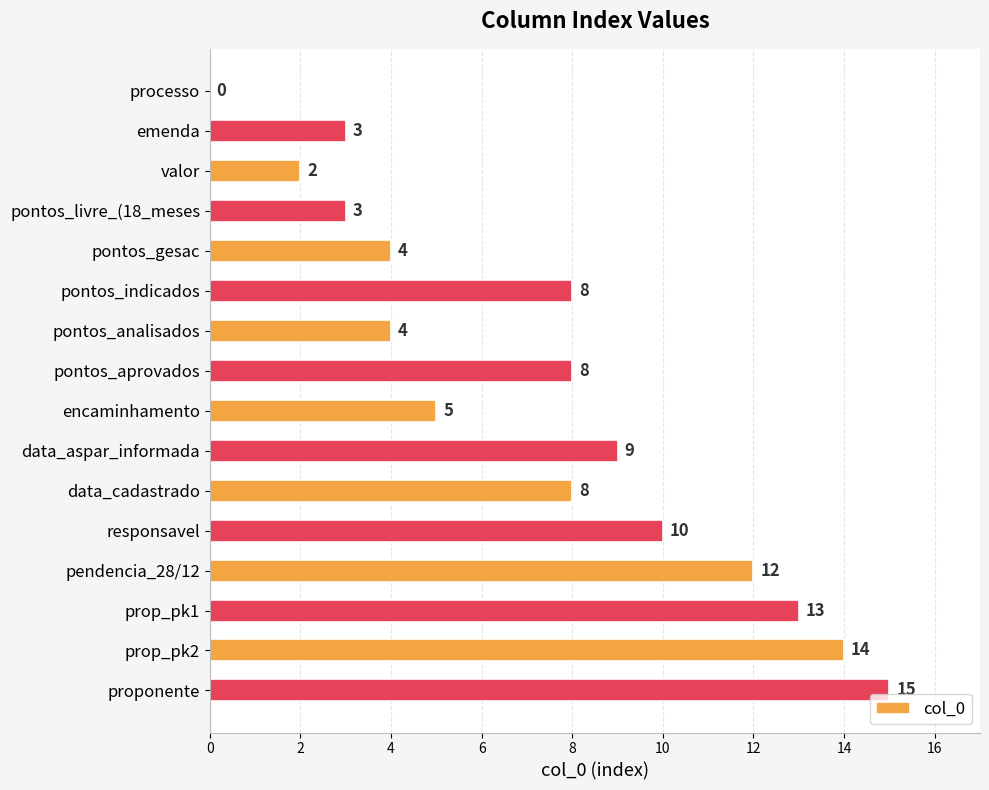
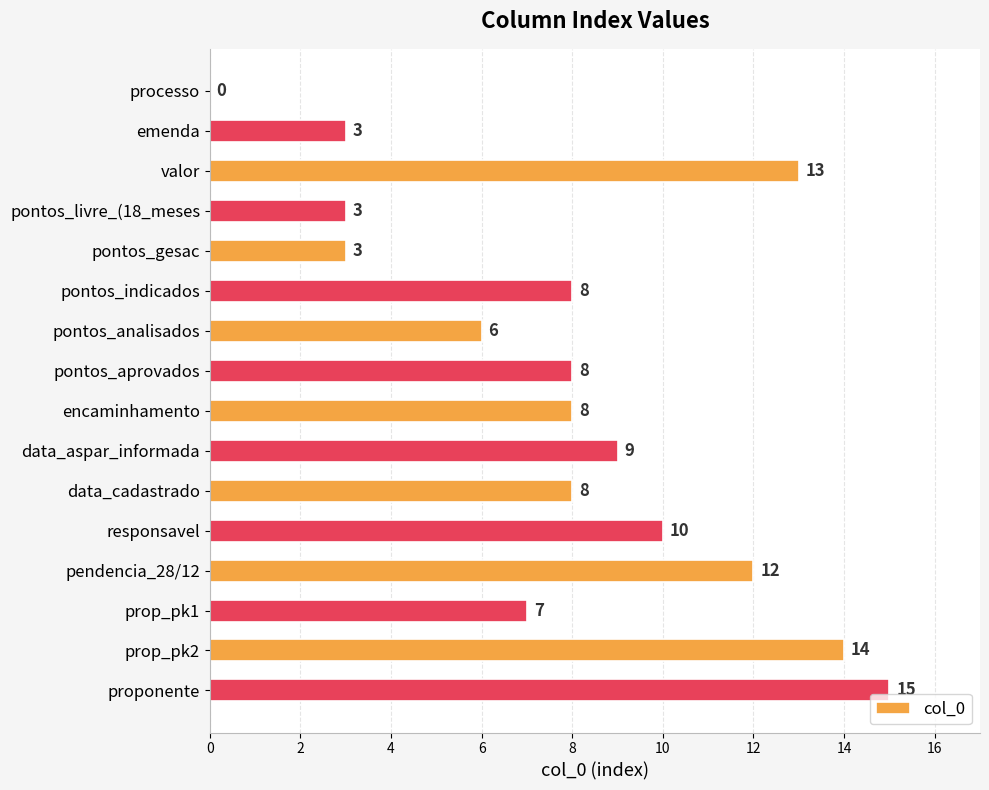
valor: 2 -> 13
pontos_gesac: 4 -> 3
pontos_analisados: 4 -> 6
encaminhamento: 5 -> 8
prop_pk1: 13 -> 7
